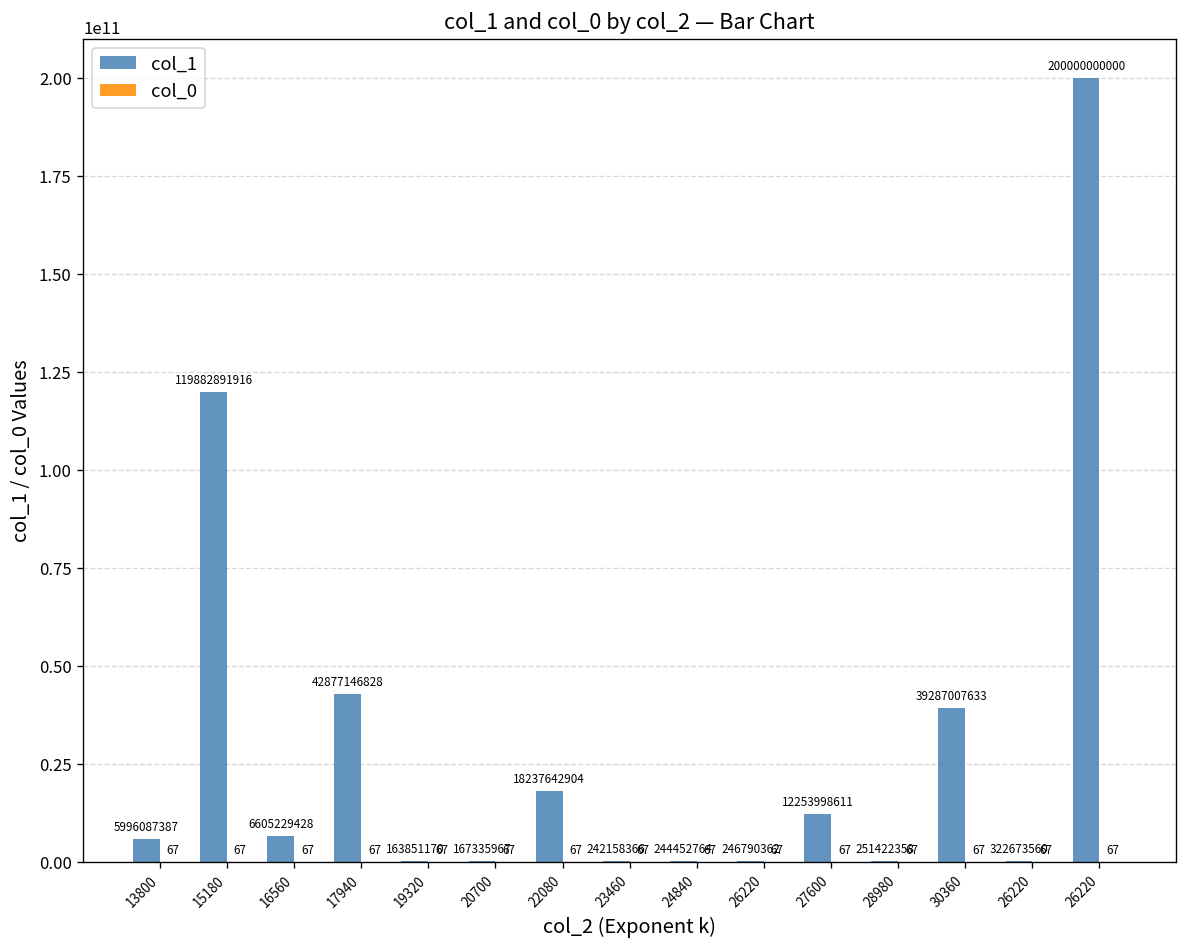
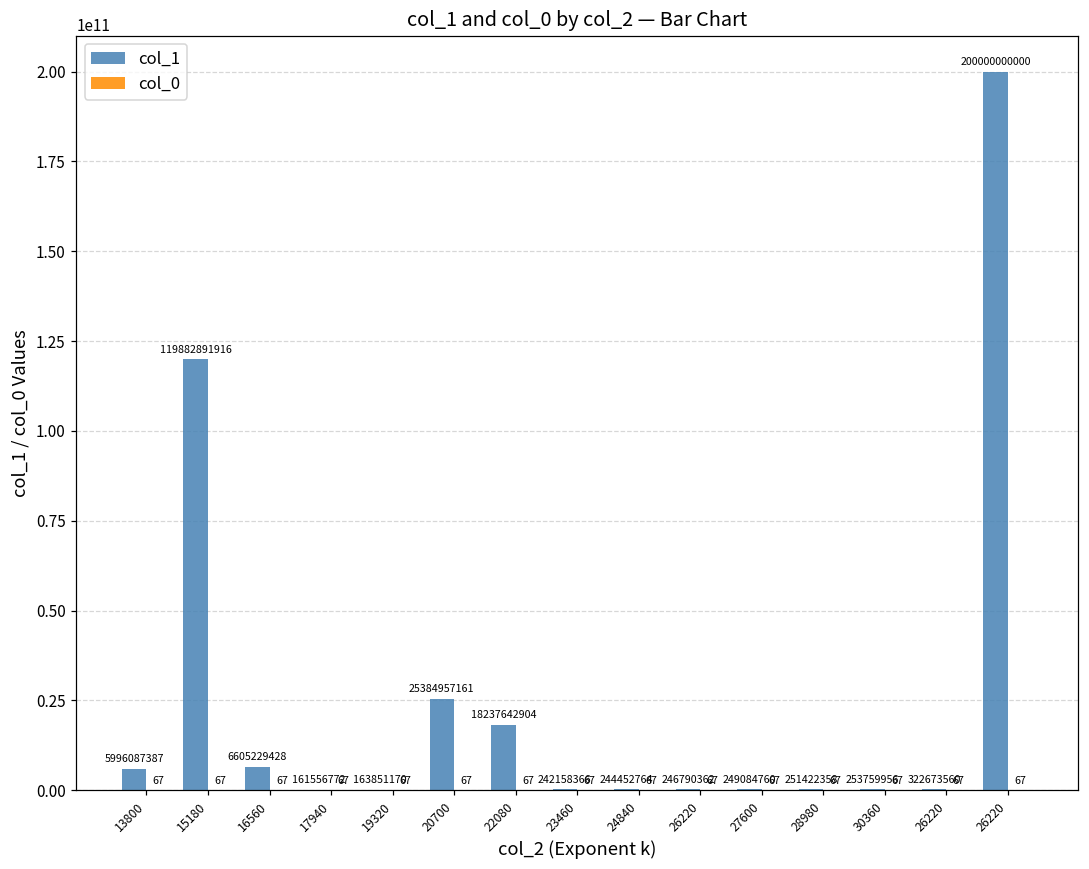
col_1, 17940: 42877146828 -> 161556772
col_1, 20700: 167335967 -> 25384957161
col_1, 27600: 12253998611 -> 249084760
col_1, 30360: 39287007633 -> 253759956
